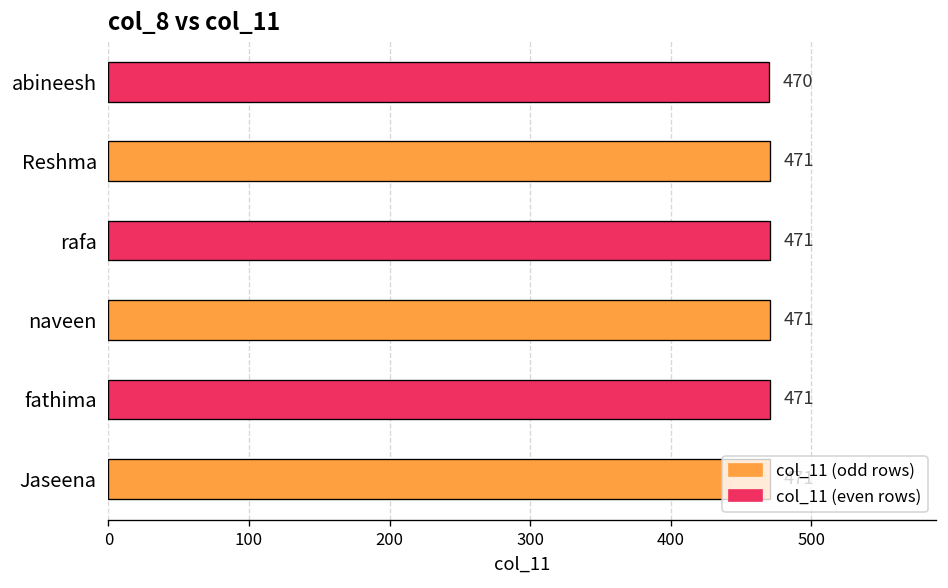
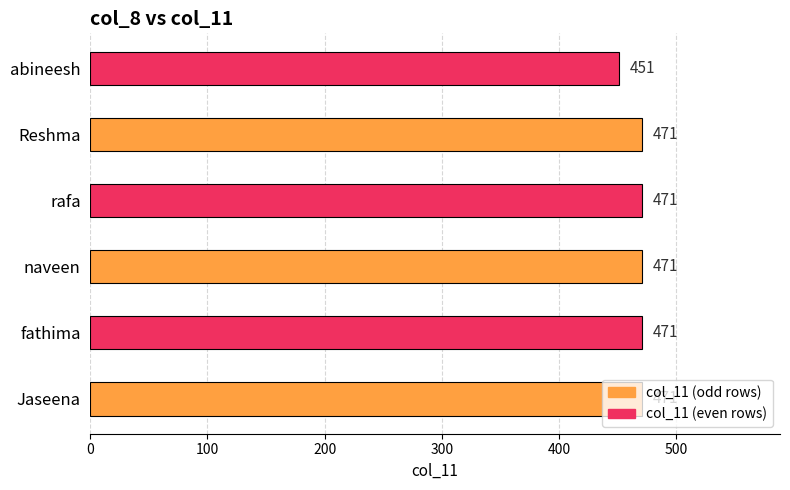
abineesh: 470 -> 451
